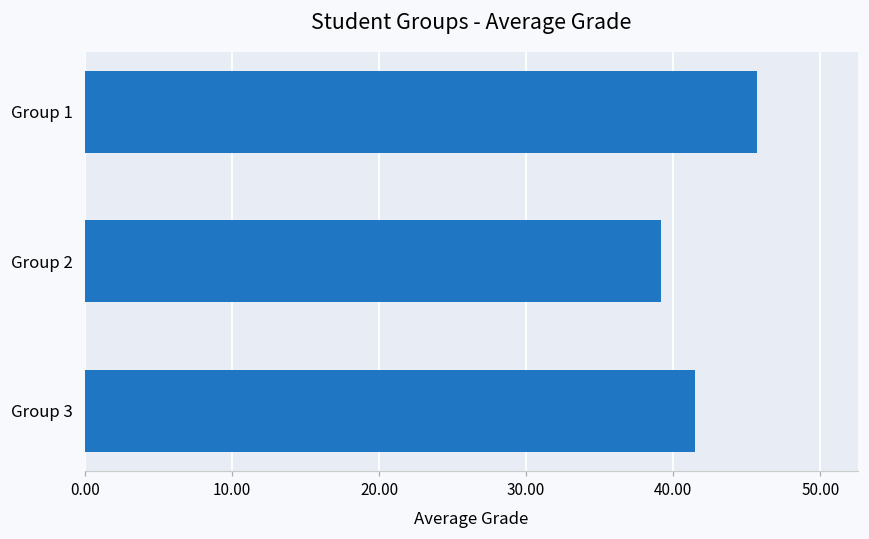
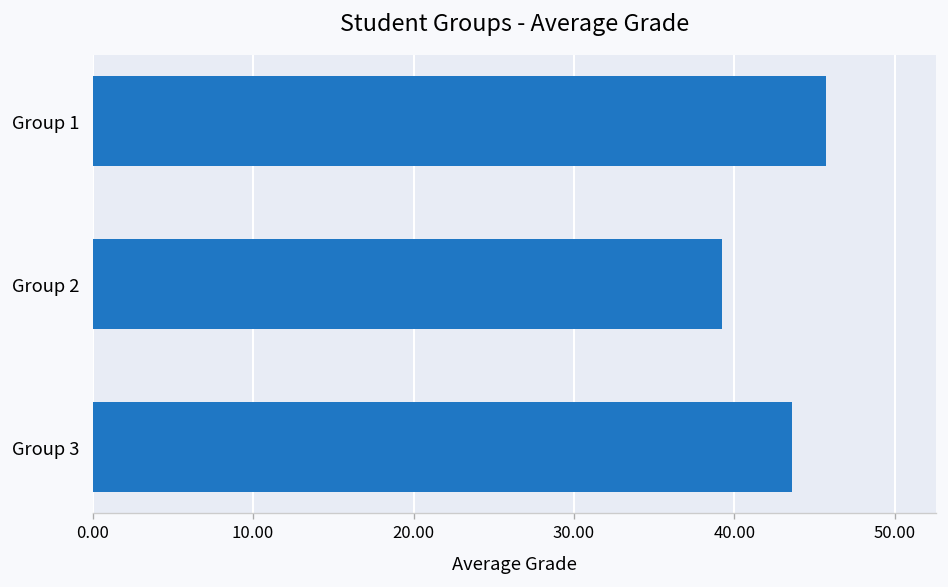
Group 3: 41.5 -> 43.6
